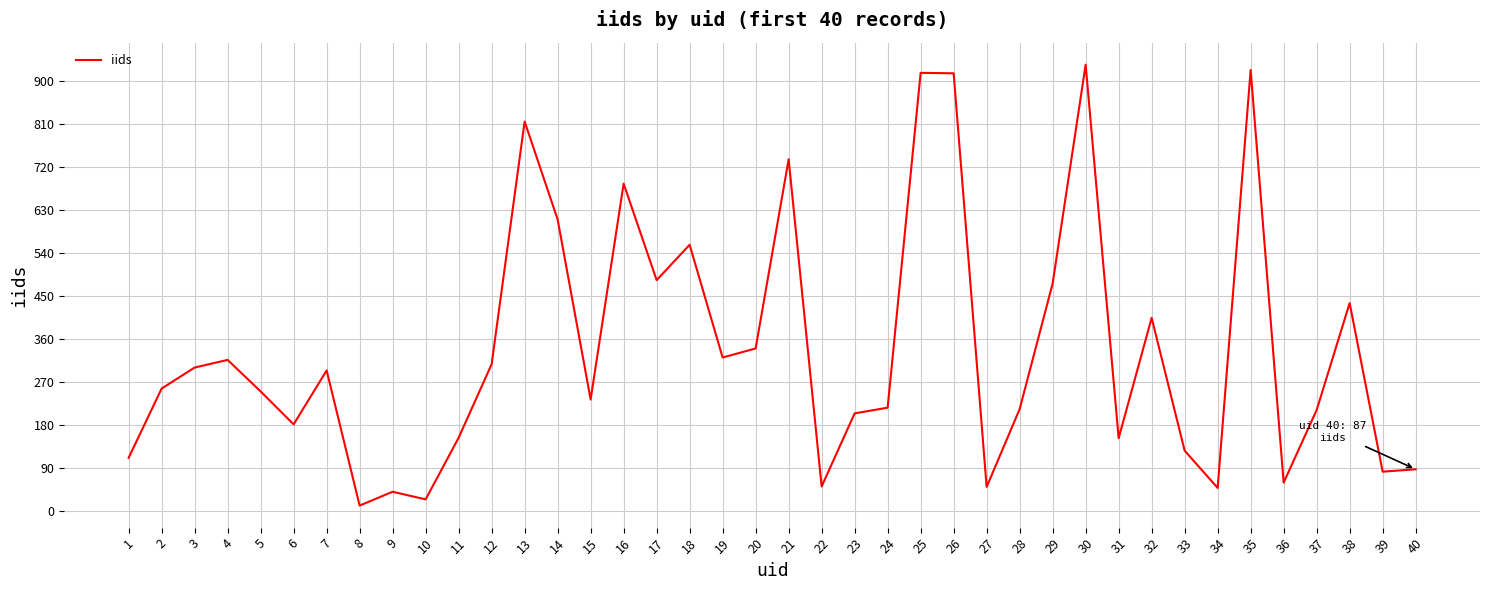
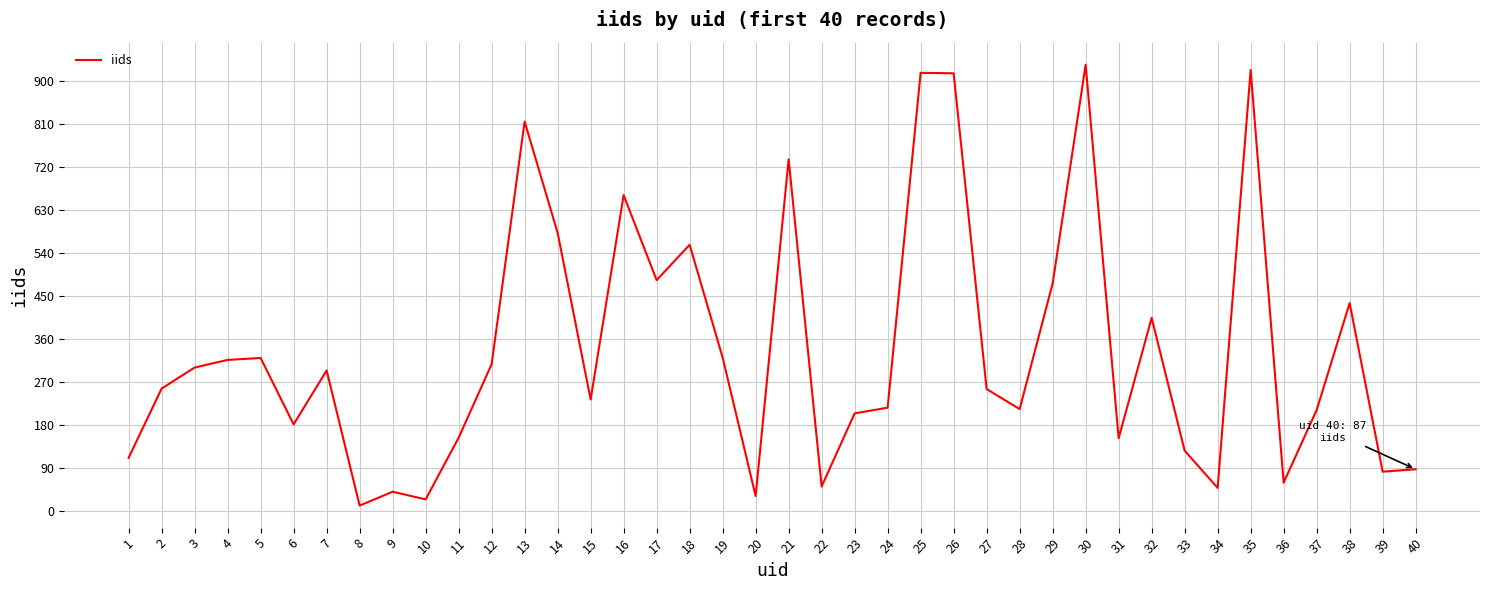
5: 250 -> 320
14: 610 -> 580
16: 690 -> 660
20: 340 -> 30
27: 50 -> 260
